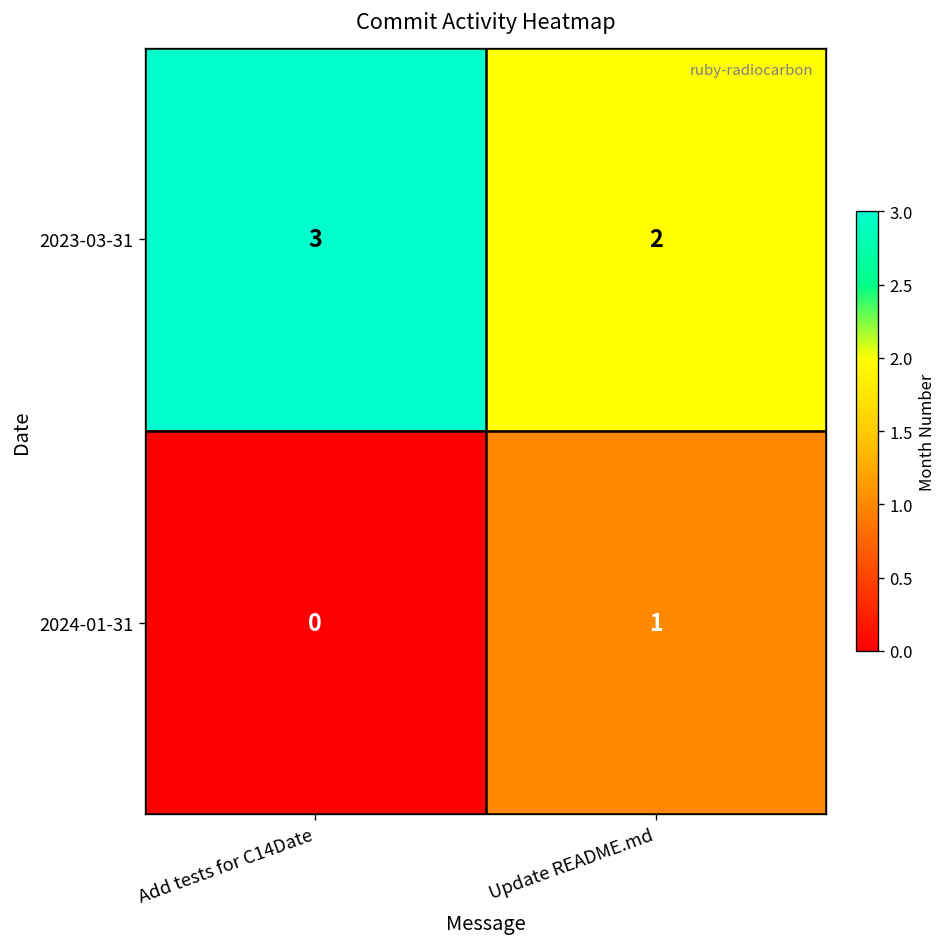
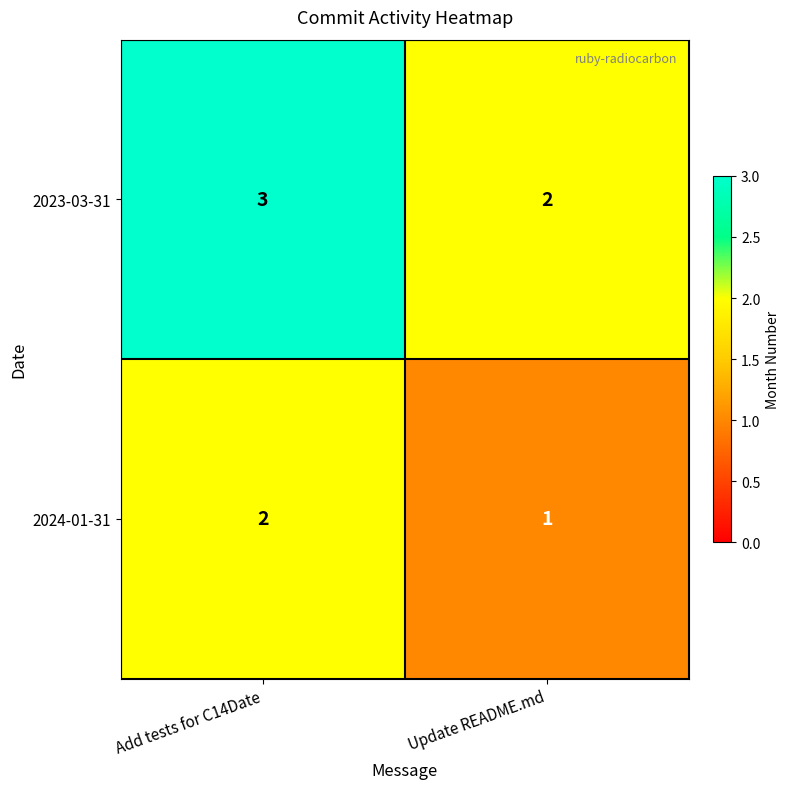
2024-01-31, Add tests for C14Date: 0 -> 2
